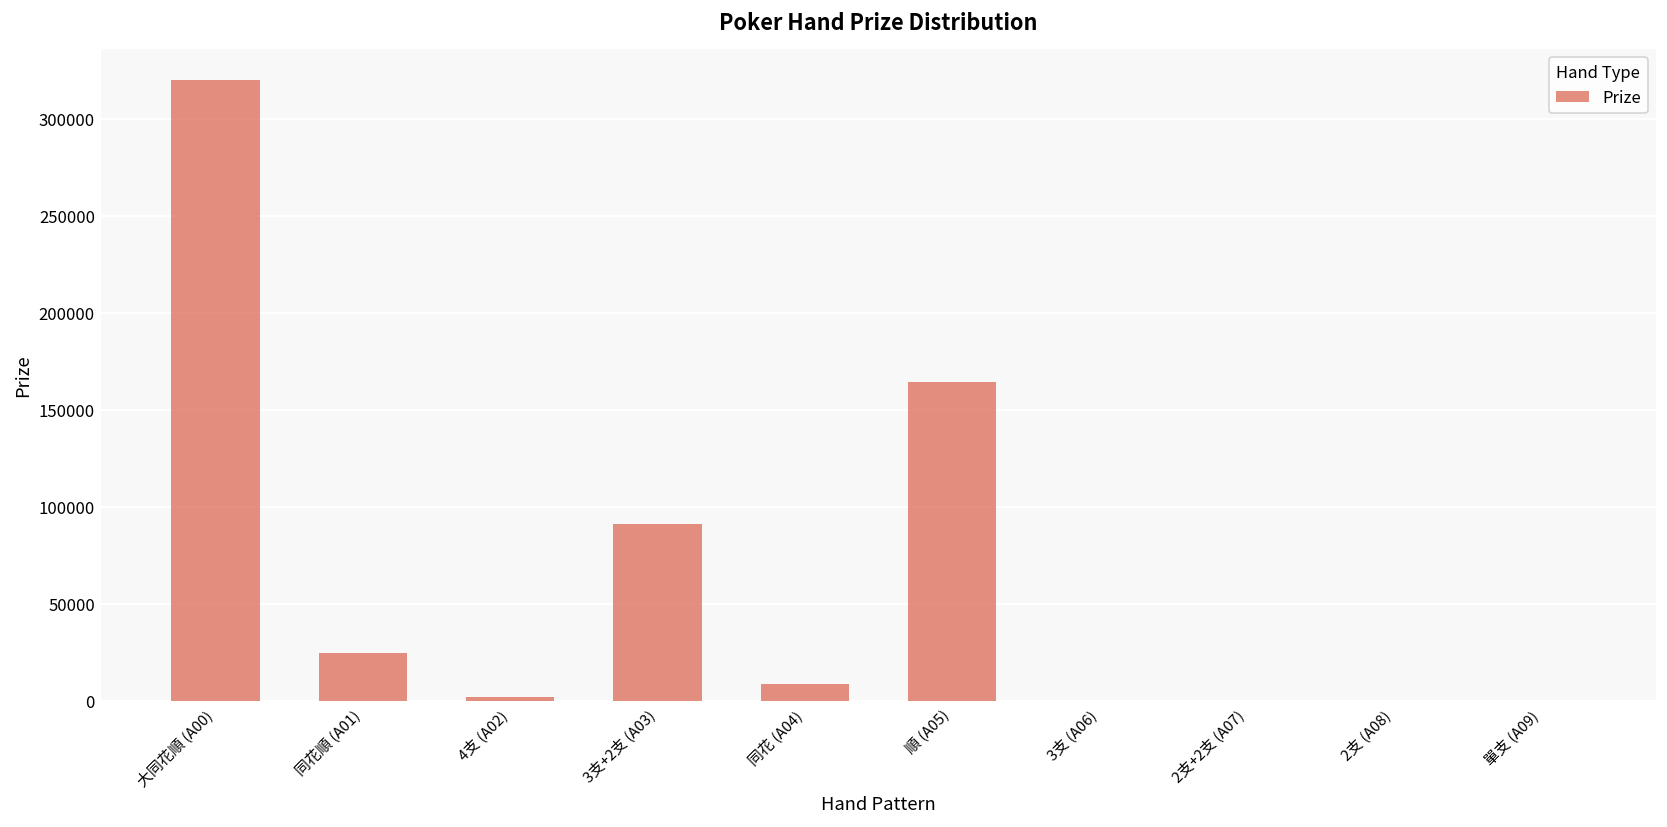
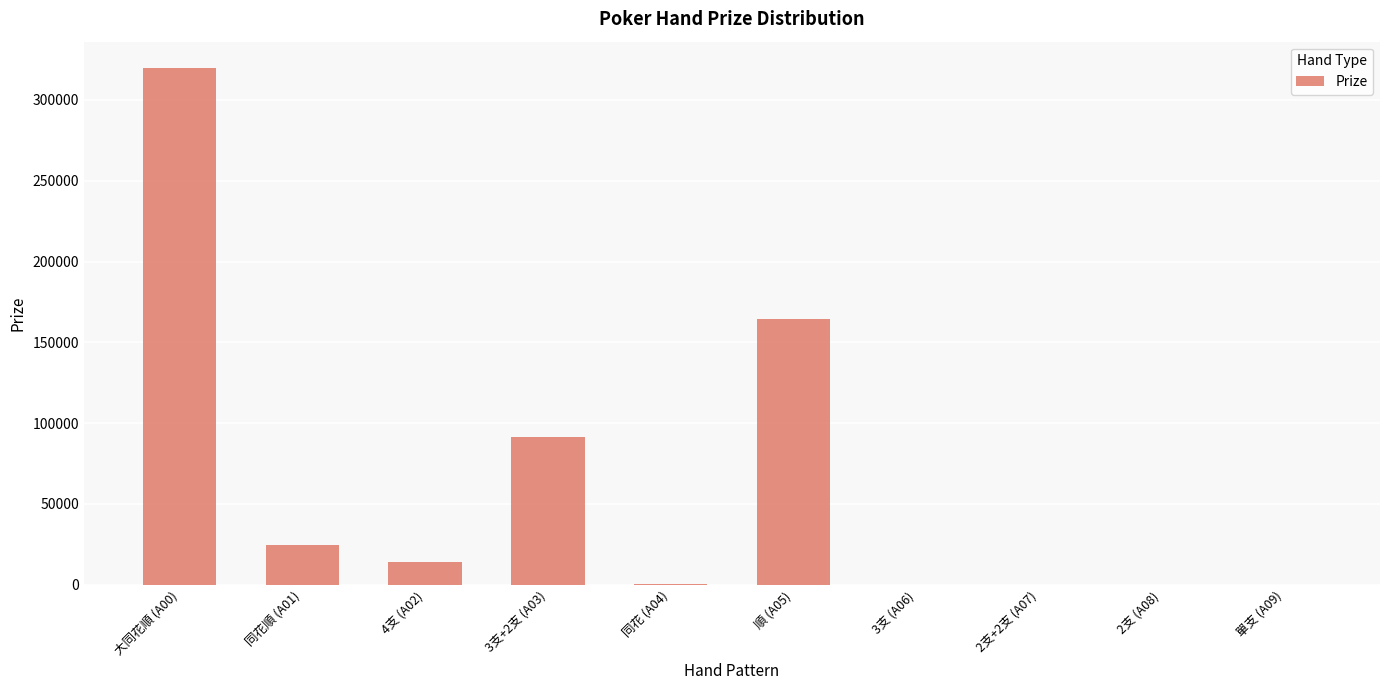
4支 (A02): 2000 -> 14000
同花 (A04): 9000 -> 0
